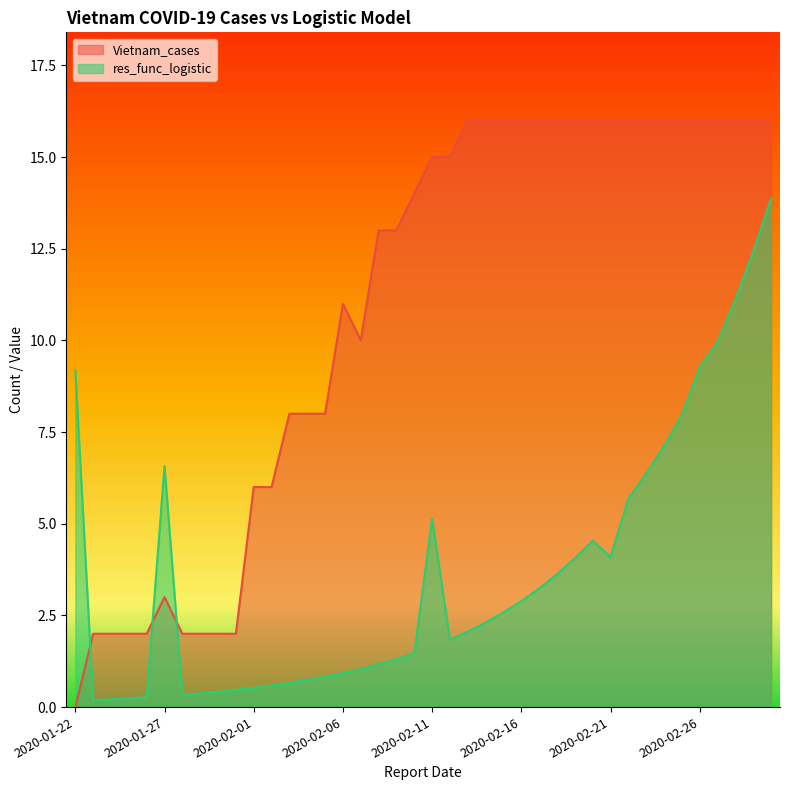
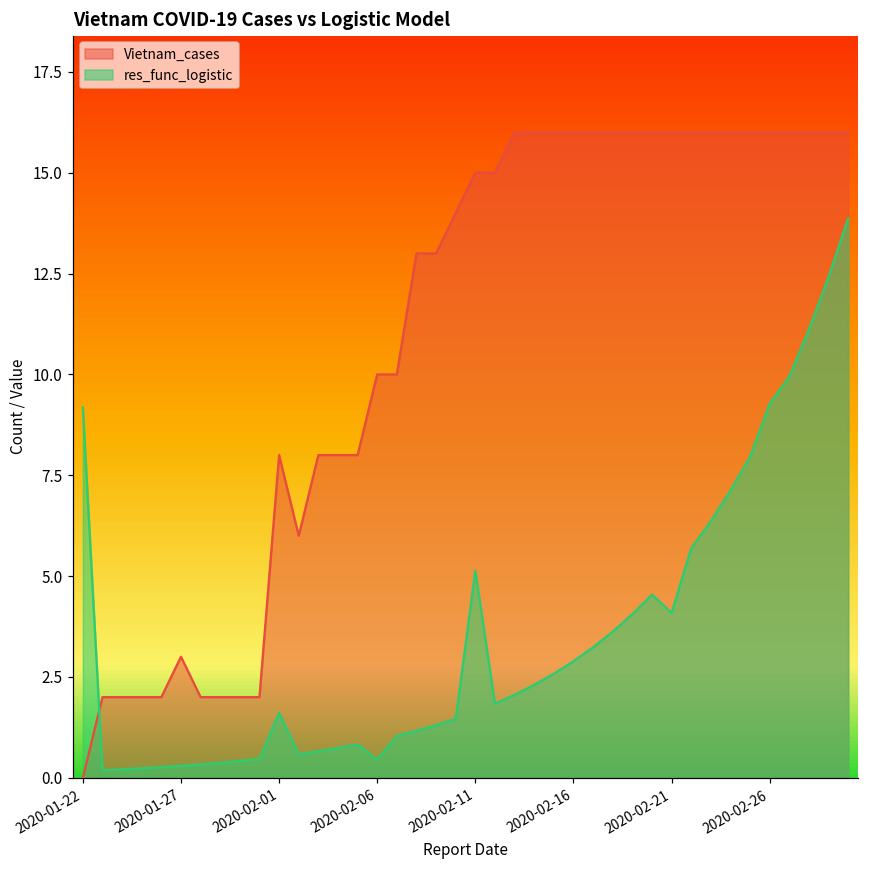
res_func_logistic, 2020-01-27: 6.6 -> 0.3
Vietnam_cases, 2020-02-01: 6 -> 8
res_func_logistic, 2020-02-01: 0.5 -> 1.6
Vietnam_cases, 2020-02-06: 11 -> 10
res_func_logistic, 2020-02-06: 0.9 -> 0.5
